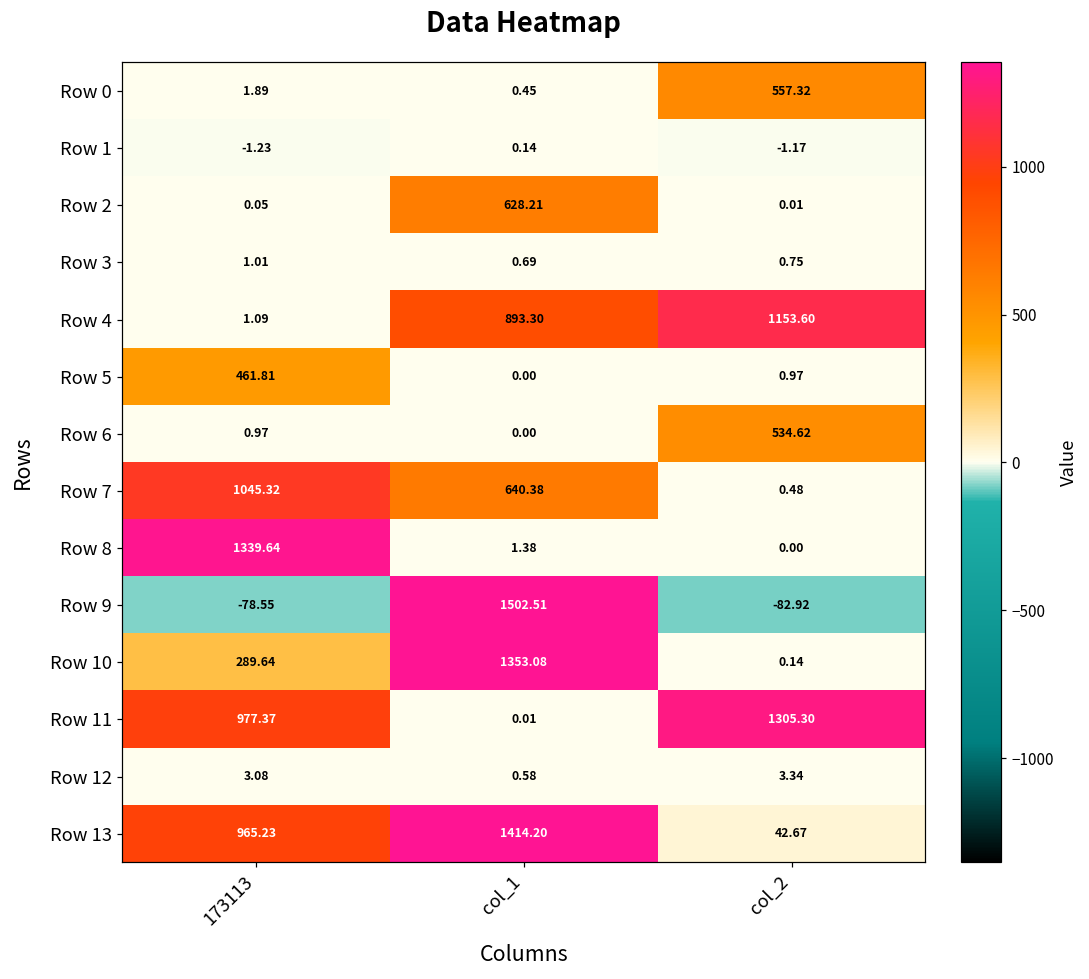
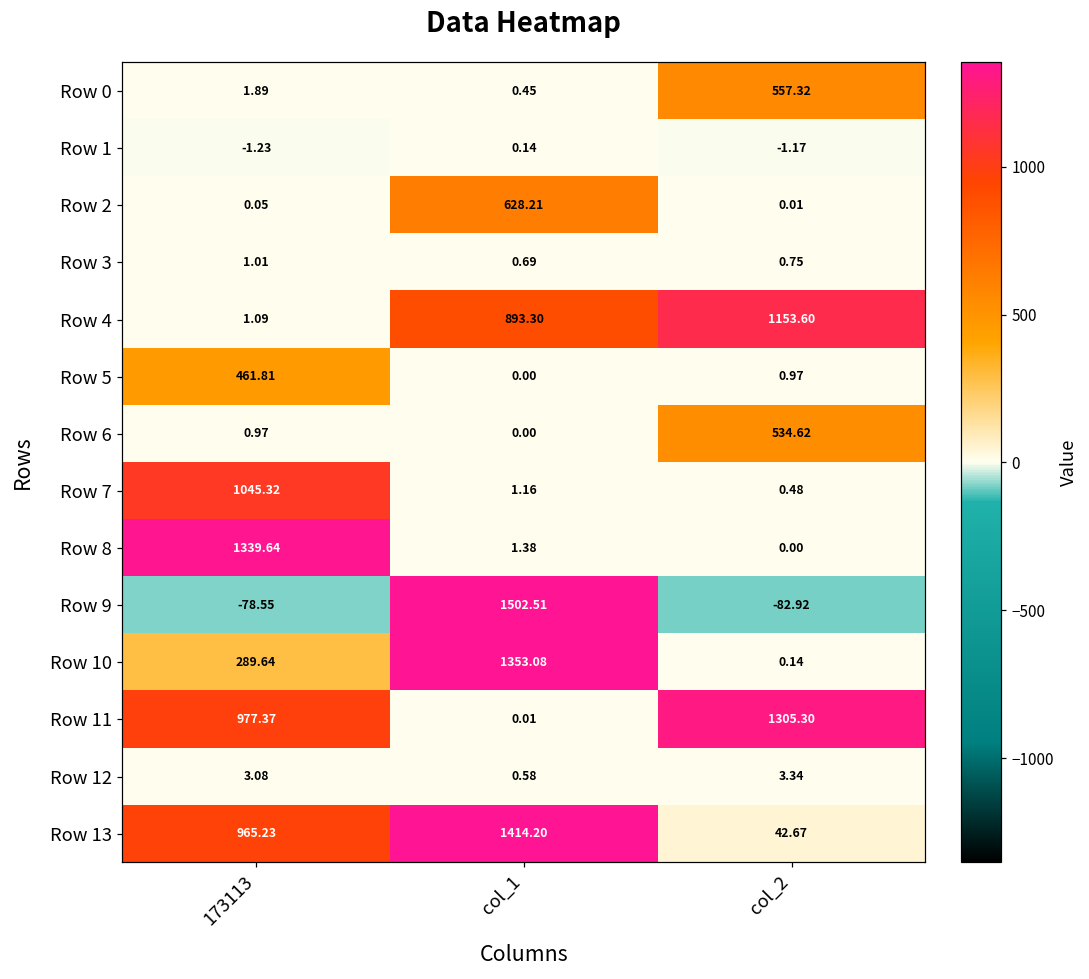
Row 7, col_1: 640.38 -> 1.16
